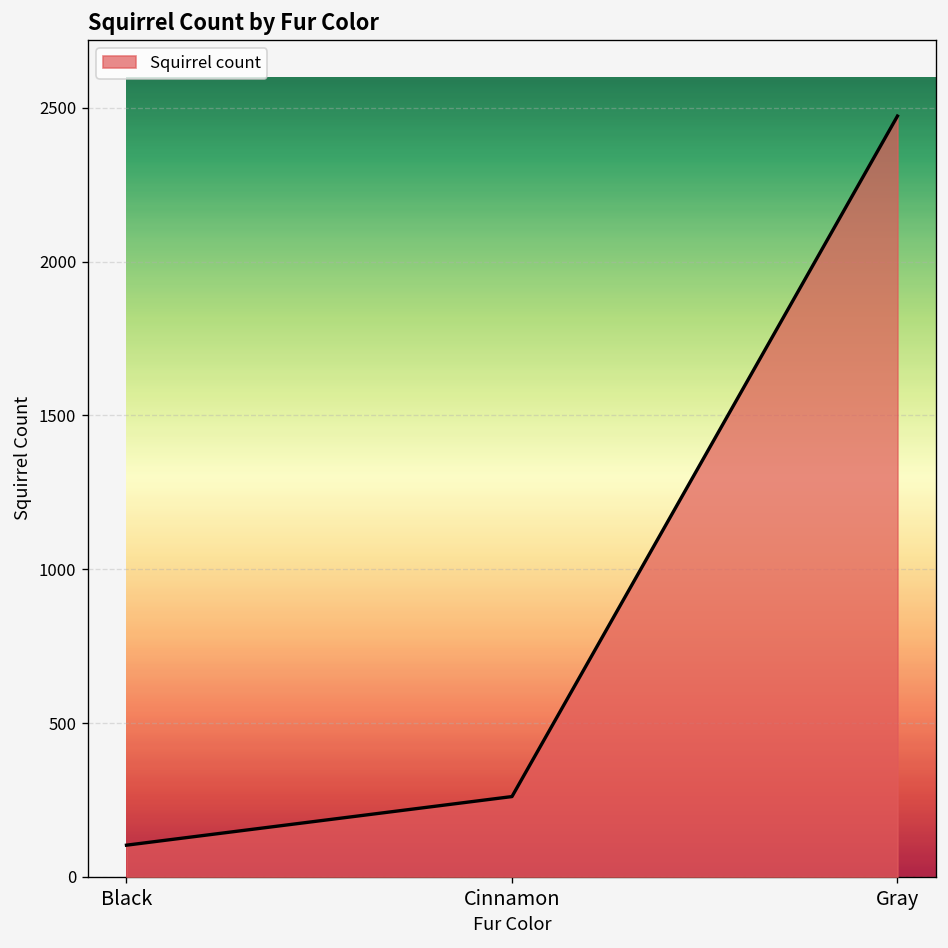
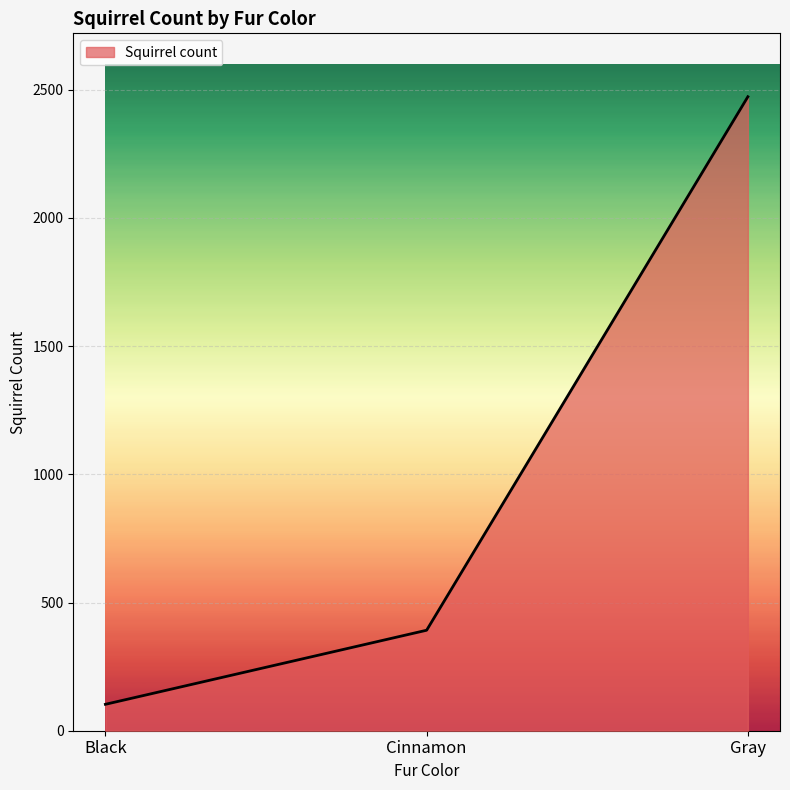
Cinnamon: 260 -> 390
